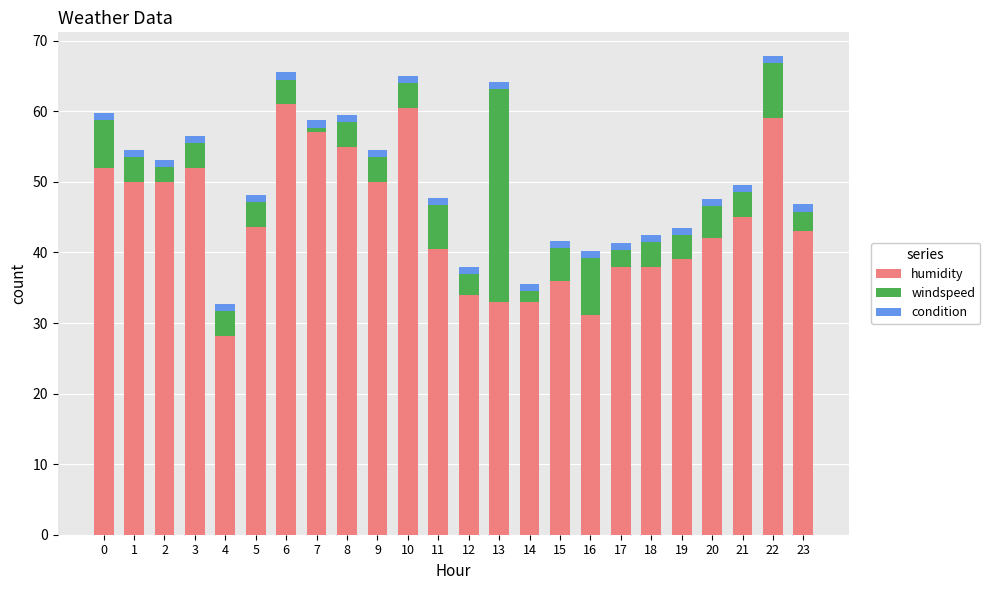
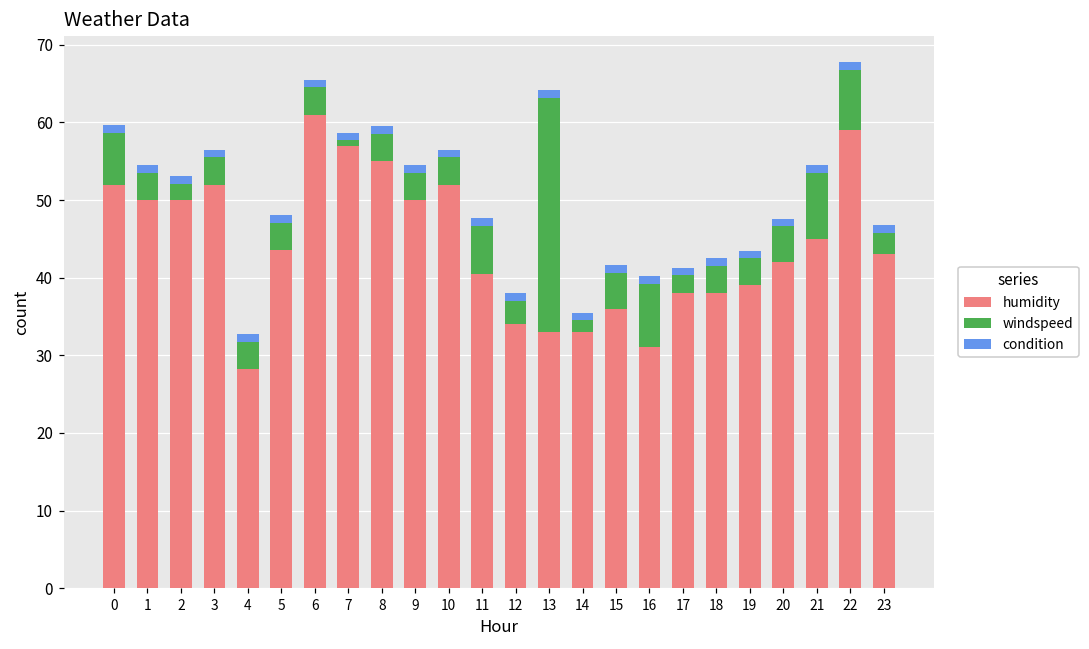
humidity, 10: 61 -> 52
windspeed, 21: 4 -> 9
